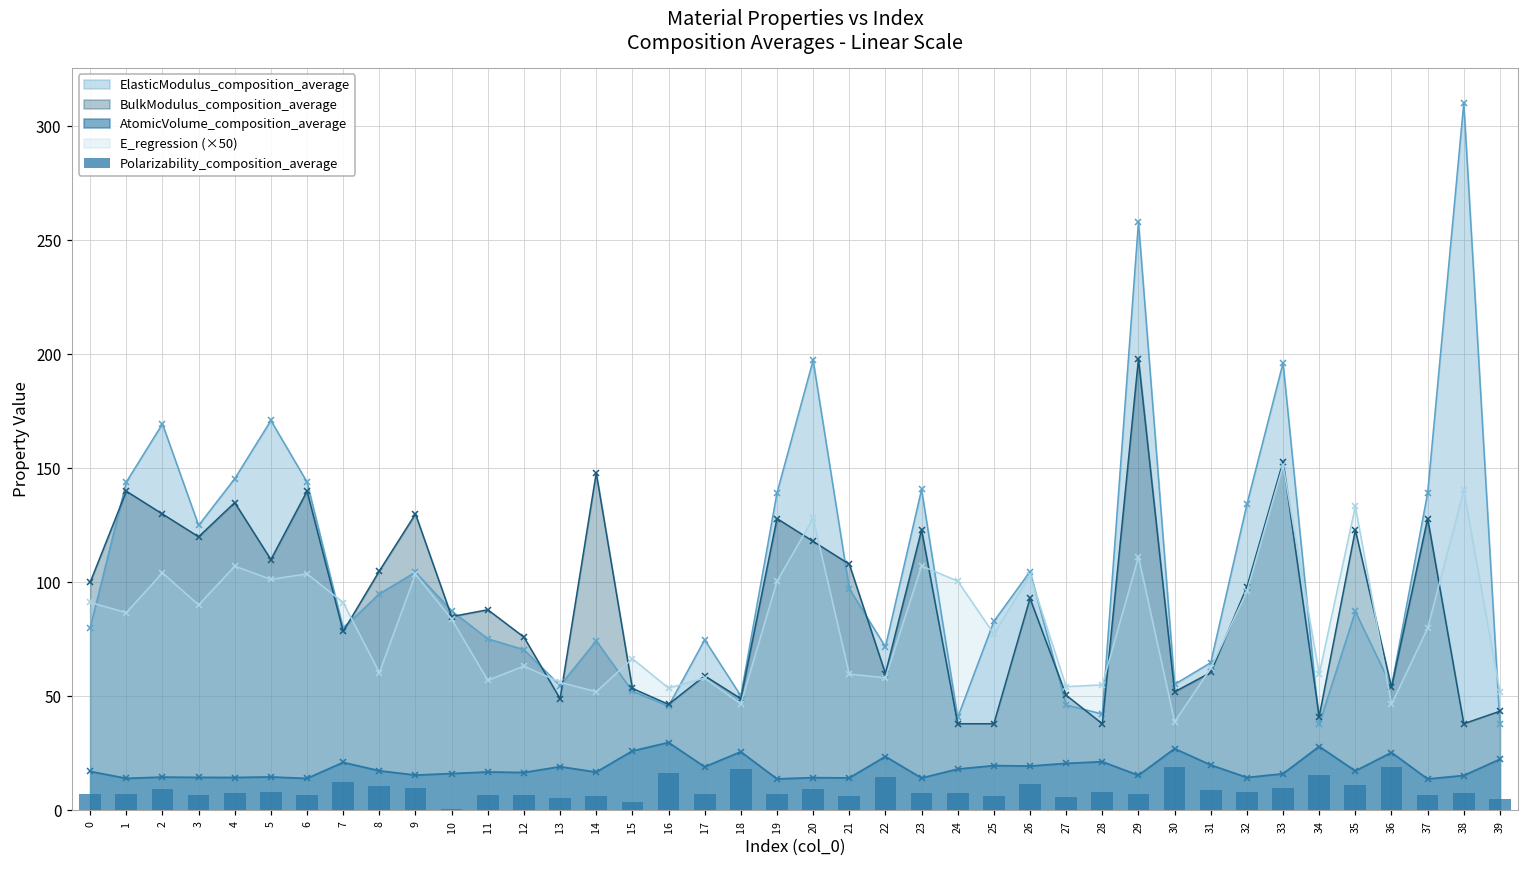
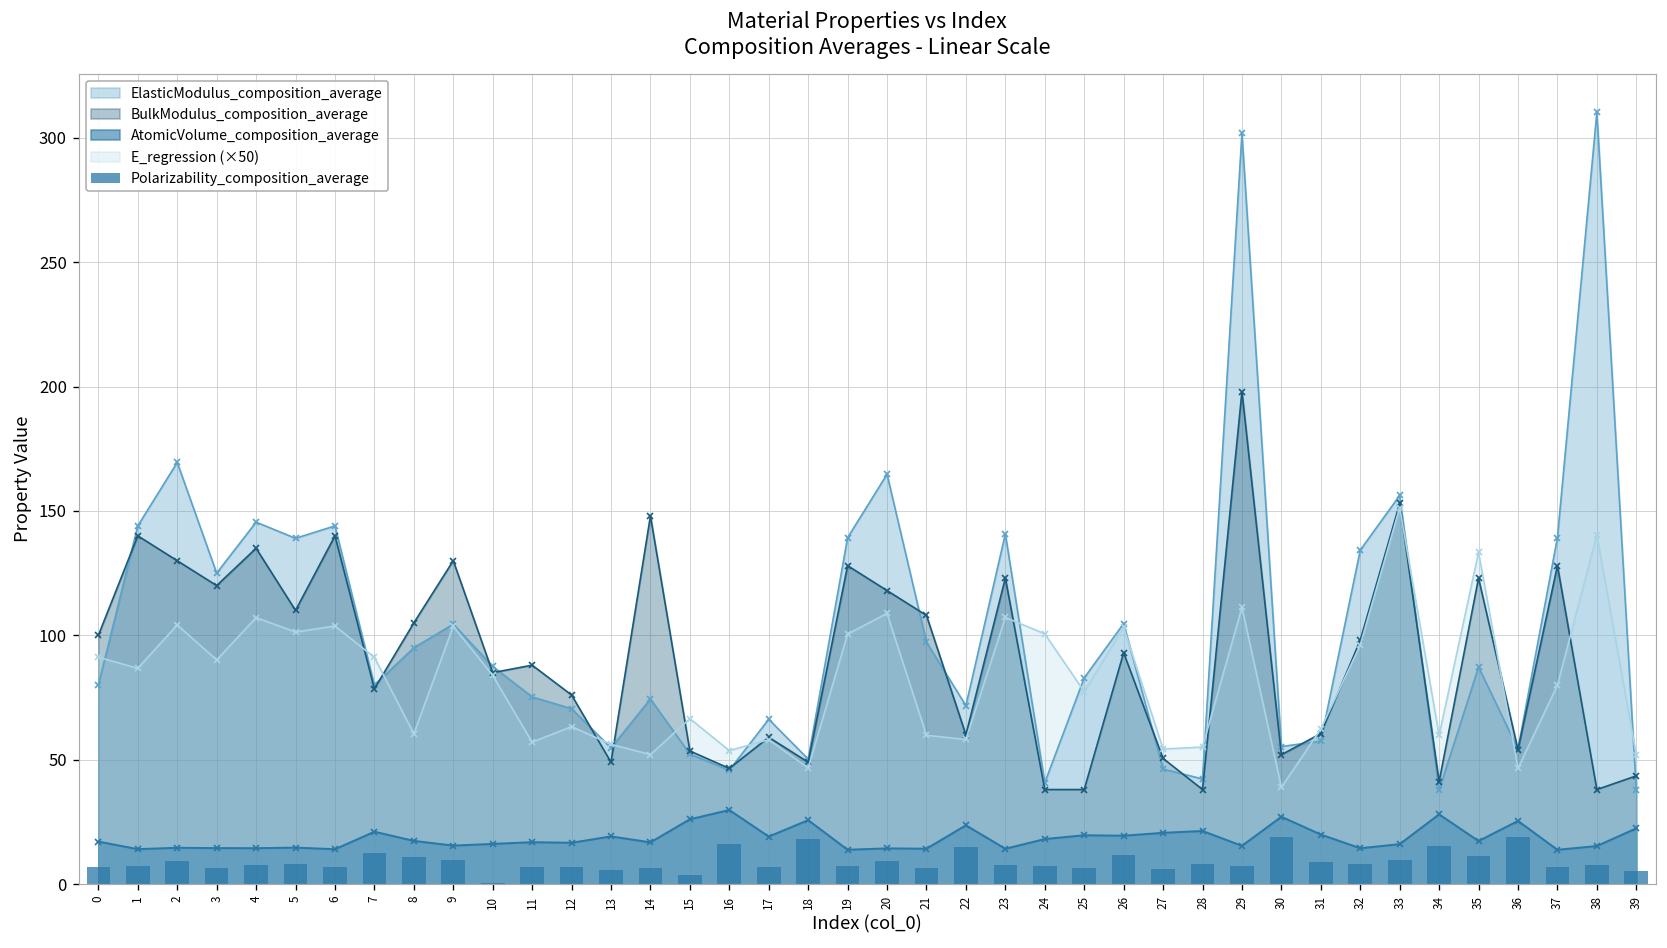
ElasticModulus_composition_average, 5: 171 -> 139
ElasticModulus_composition_average, 17: 75 -> 66
ElasticModulus_composition_average, 20: 197 -> 165
E_regression (×50), 20: 128 -> 109
ElasticModulus_composition_average, 29: 258 -> 302
ElasticModulus_composition_average, 31: 65 -> 57
ElasticModulus_composition_average, 33: 196 -> 156
